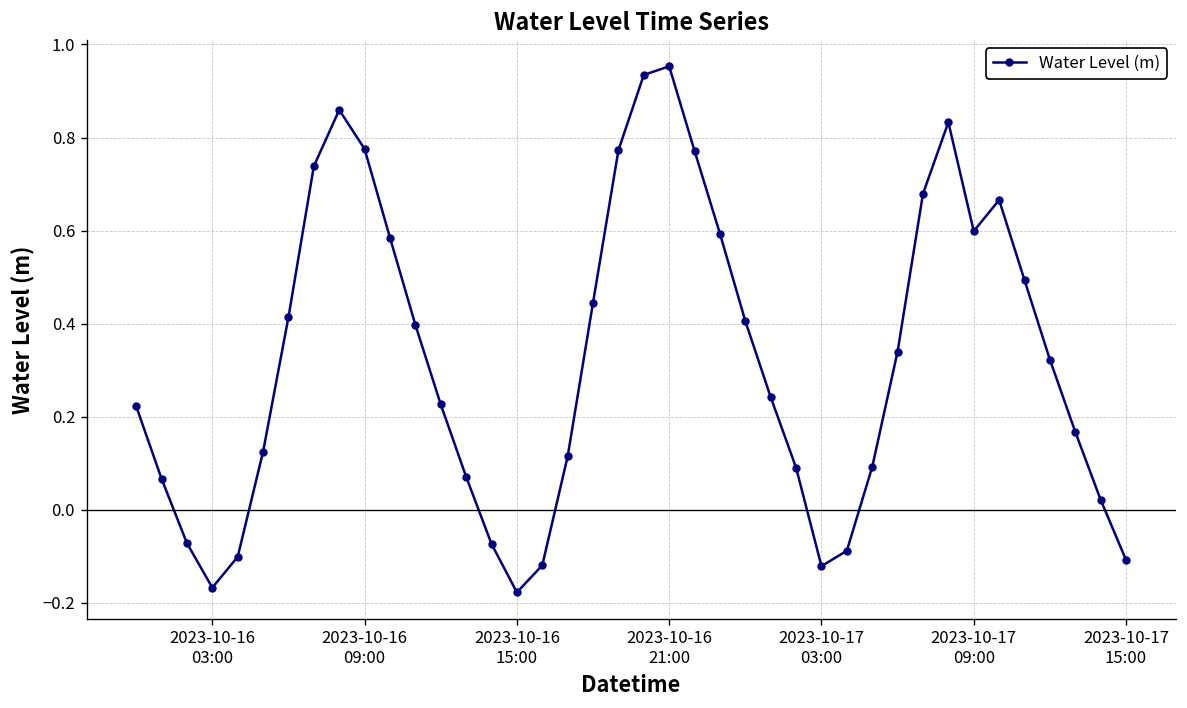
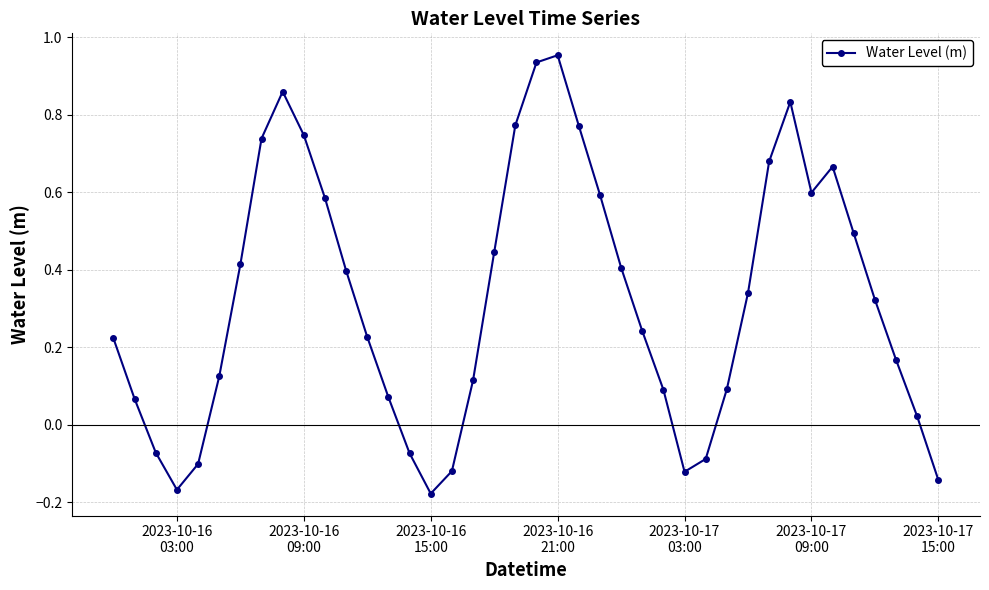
2023-10-16 09:00: 0.78 -> 0.75
2023-10-17 15:00: -0.11 -> -0.14
